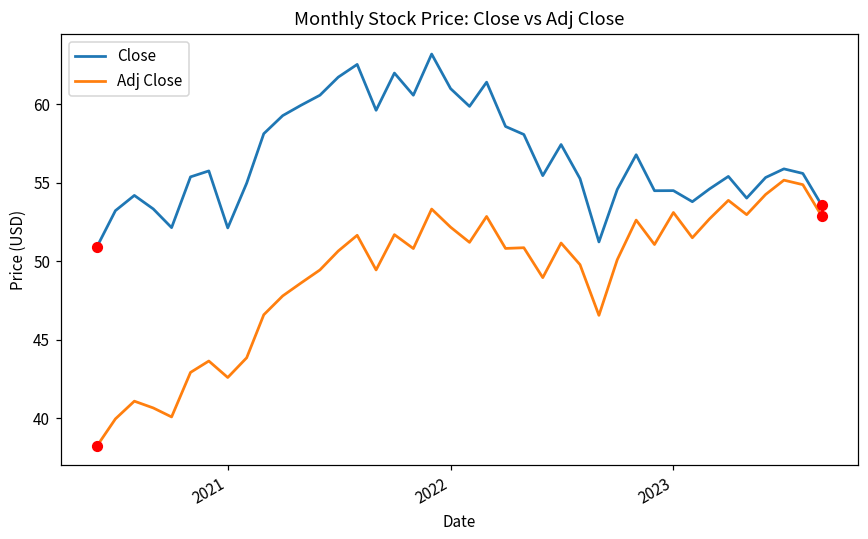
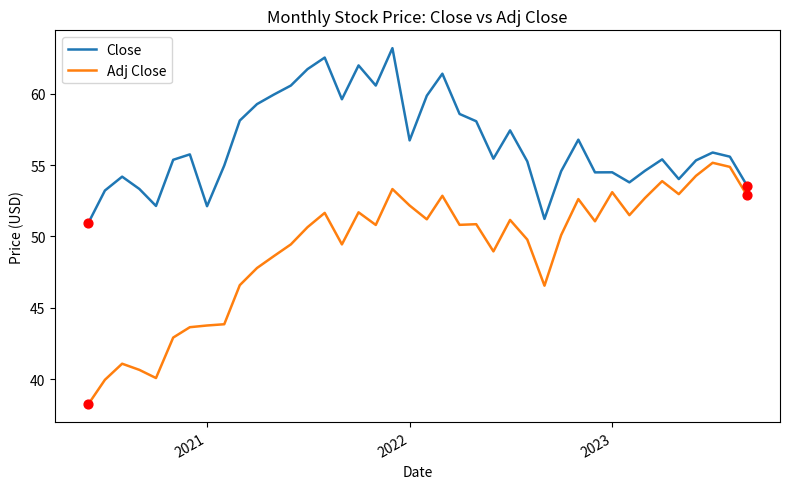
Adj Close, 2021: 42.6 -> 43.8
Close, 2022: 61.0 -> 56.7
